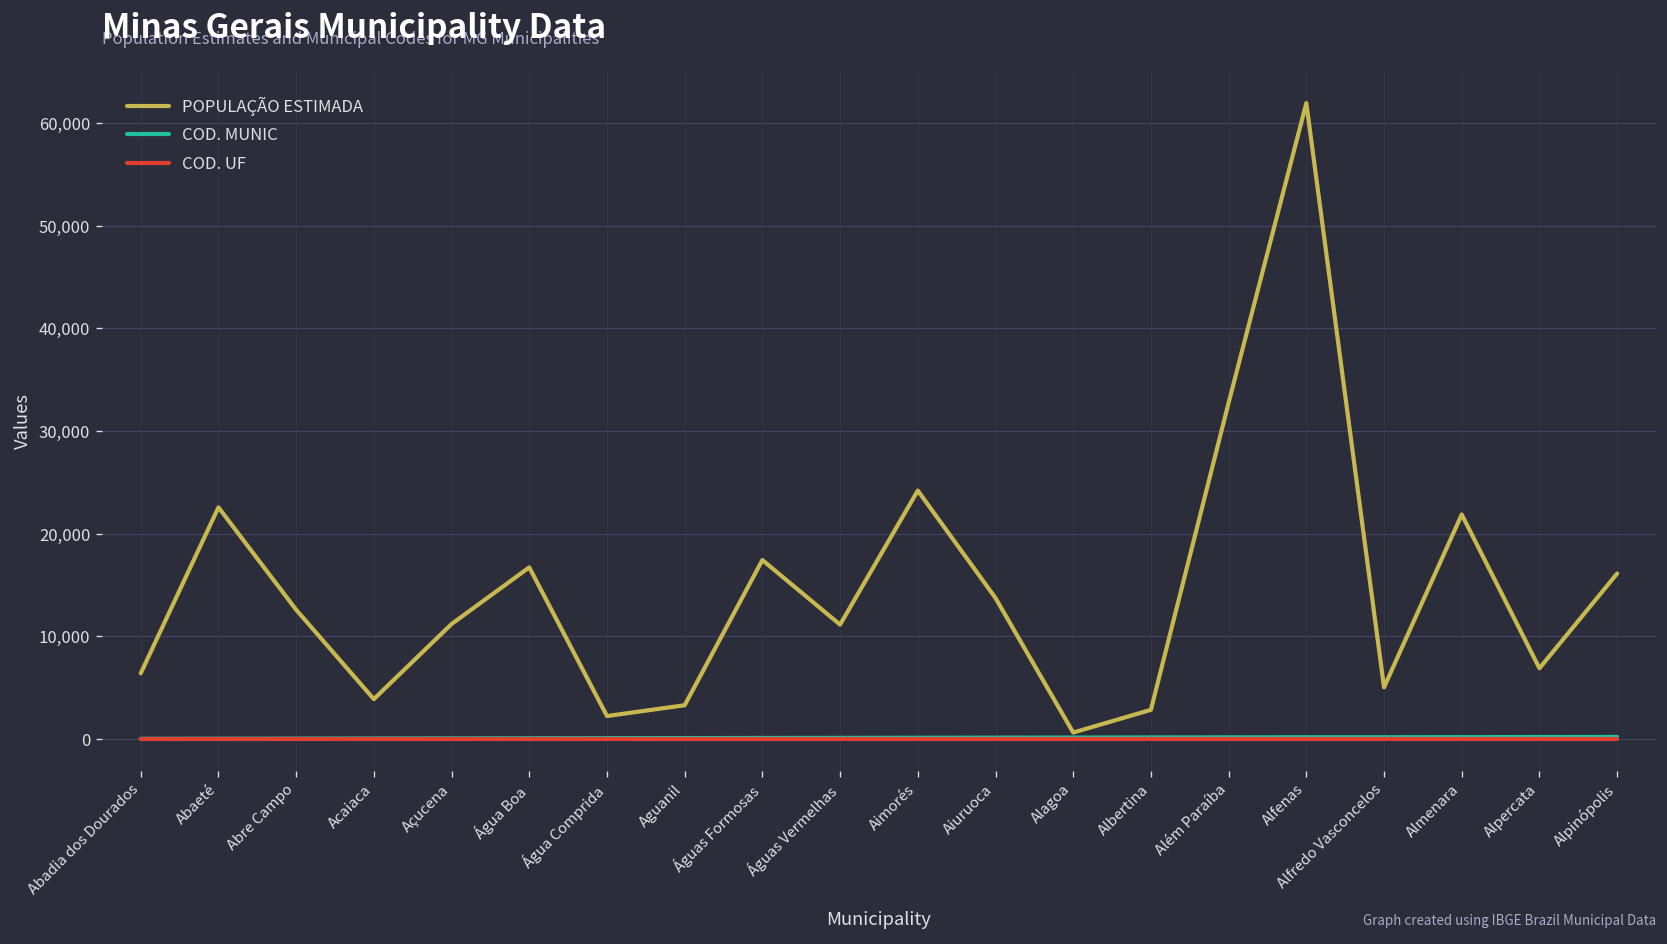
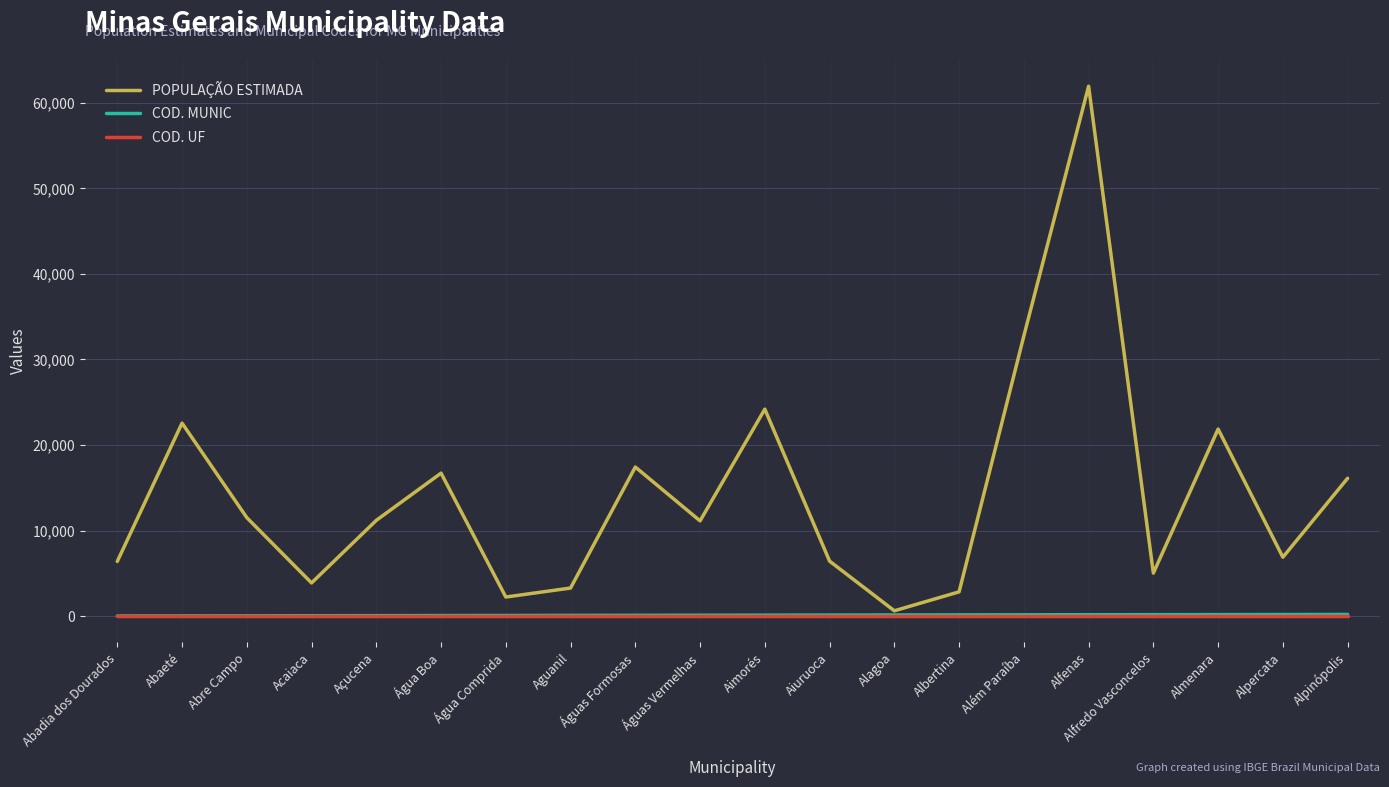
POPULAÇÃO ESTIMADA, Abre Campo: 13,000 -> 12,000
POPULAÇÃO ESTIMADA, Aiuruoca: 14,000 -> 6,000
